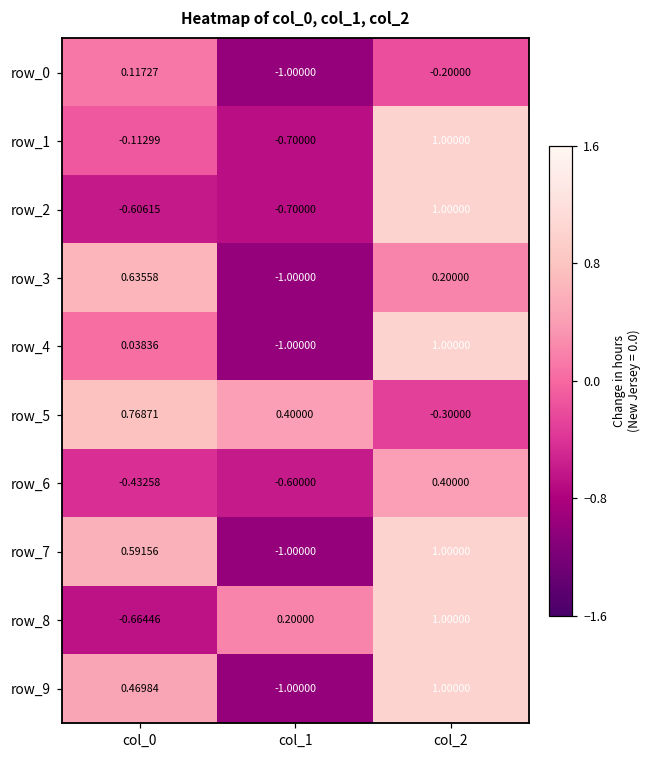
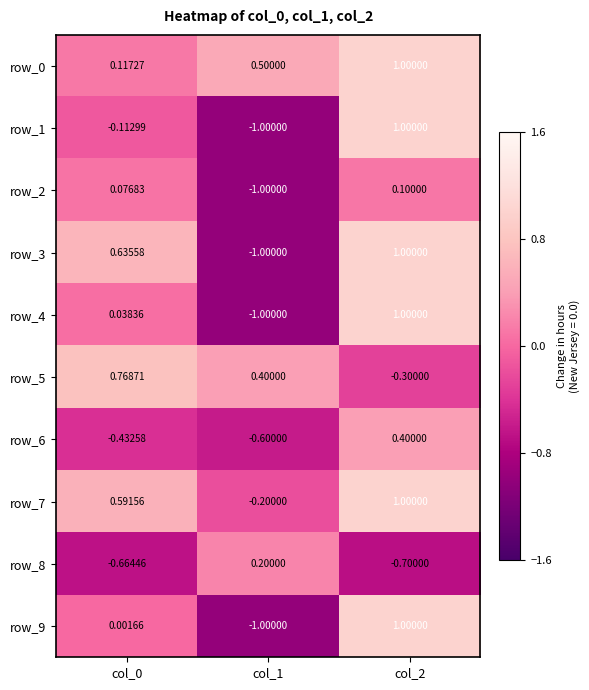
row_0, col_1: -1.00000 -> 0.50000
row_0, col_2: -0.20000 -> 1.00000
row_1, col_1: -0.70000 -> -1.00000
row_2, col_0: -0.60615 -> 0.07683
row_2, col_1: -0.70000 -> -1.00000
row_2, col_2: 1.00000 -> 0.10000
row_3, col_2: 0.20000 -> 1.00000
row_7, col_1: -1.00000 -> -0.20000
row_8, col_2: 1.00000 -> -0.70000
row_9, col_0: 0.46984 -> 0.00166
